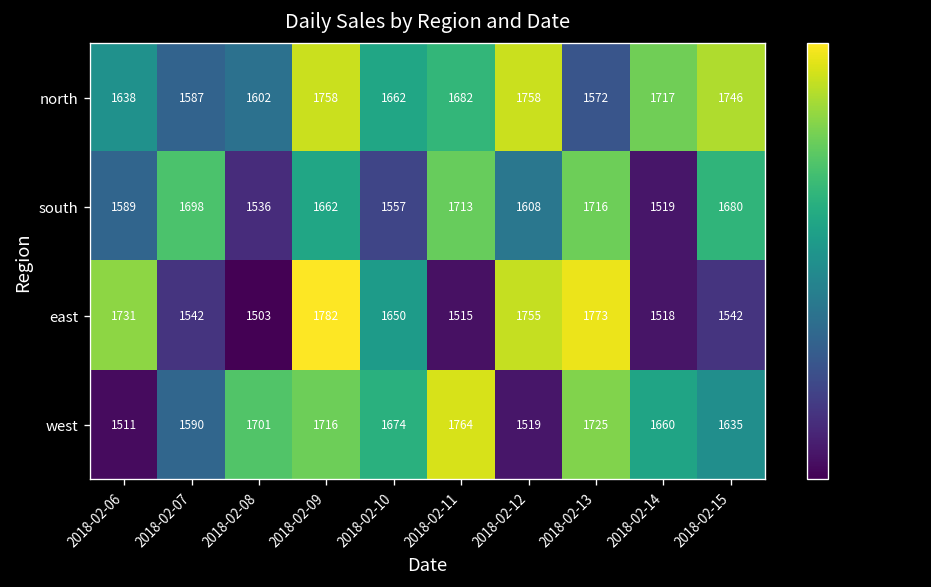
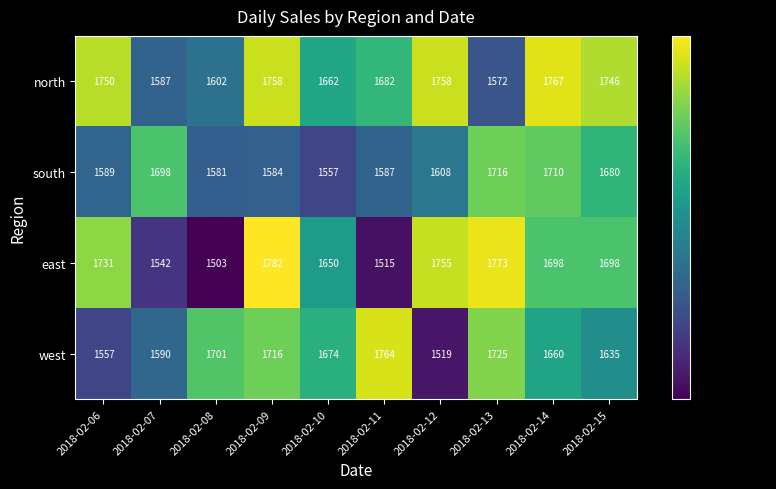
north, 2018-02-06: 1638 -> 1750
north, 2018-02-14: 1717 -> 1767
south, 2018-02-08: 1536 -> 1581
south, 2018-02-09: 1662 -> 1584
south, 2018-02-11: 1713 -> 1587
south, 2018-02-14: 1519 -> 1710
east, 2018-02-14: 1518 -> 1698
east, 2018-02-15: 1542 -> 1698
west, 2018-02-06: 1511 -> 1557
